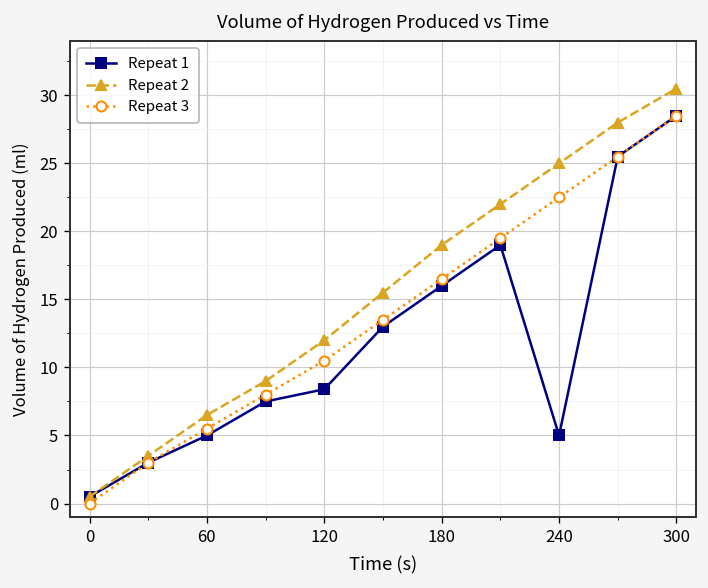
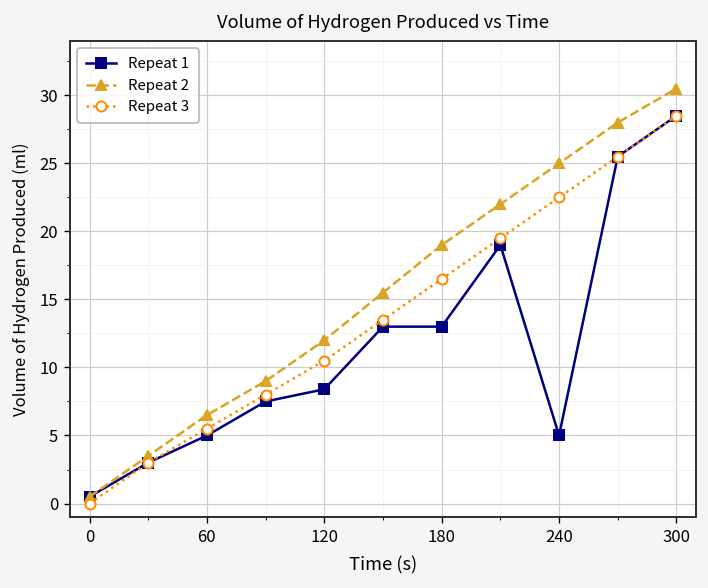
Repeat 1, 180: 16 -> 13
